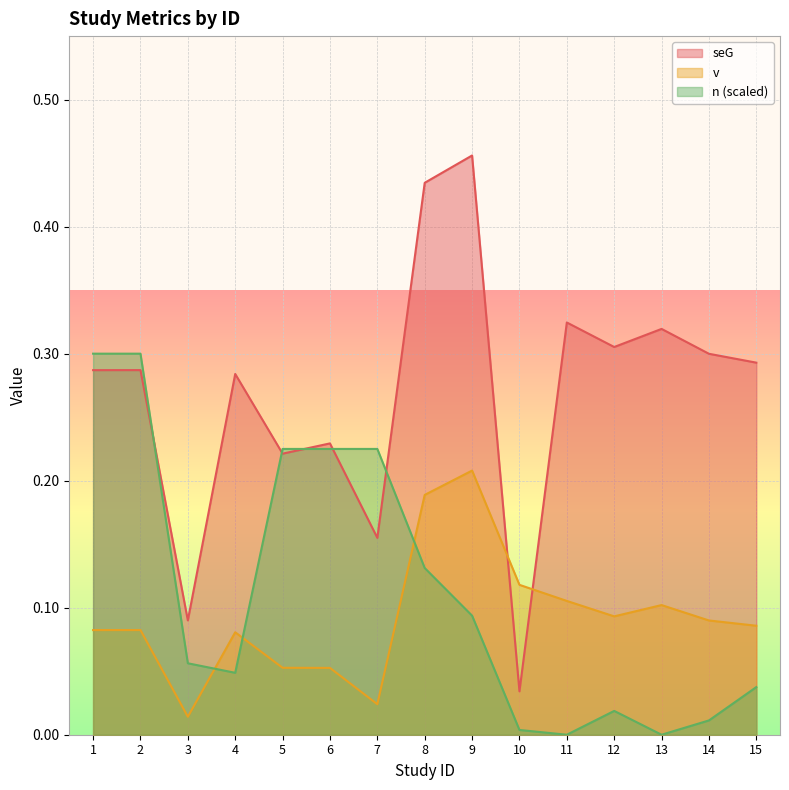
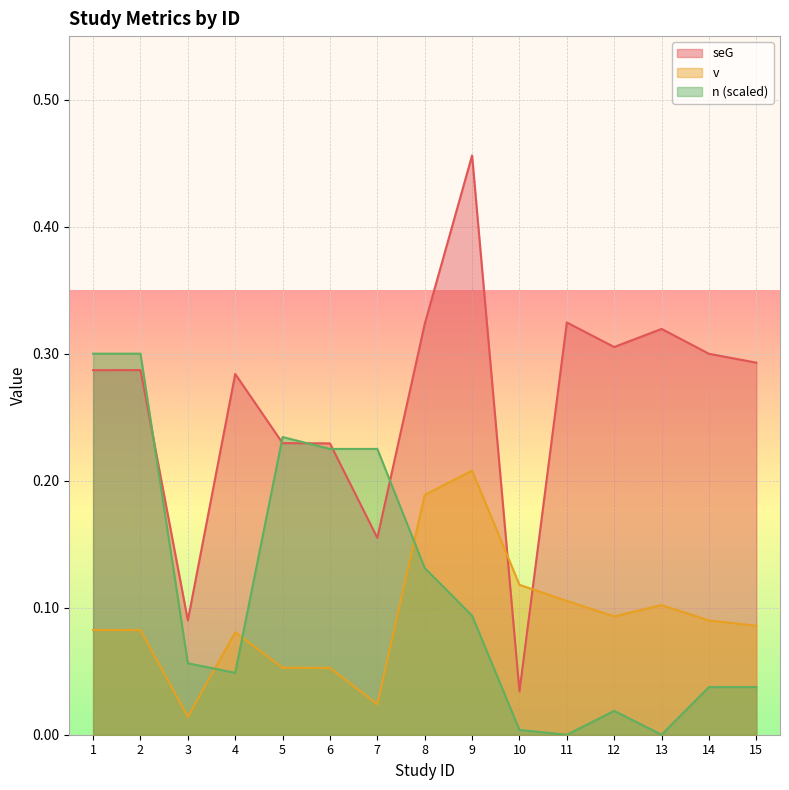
seG, 5: 0.221 -> 0.230
n (scaled), 5: 0.225 -> 0.234
seG, 8: 0.435 -> 0.323
n (scaled), 14: 0.011 -> 0.038
